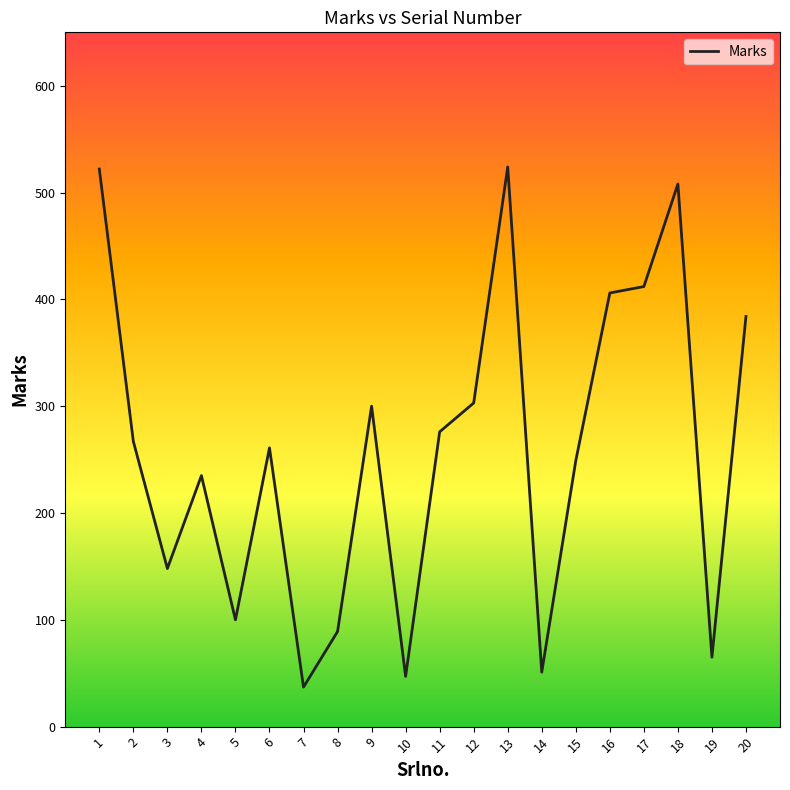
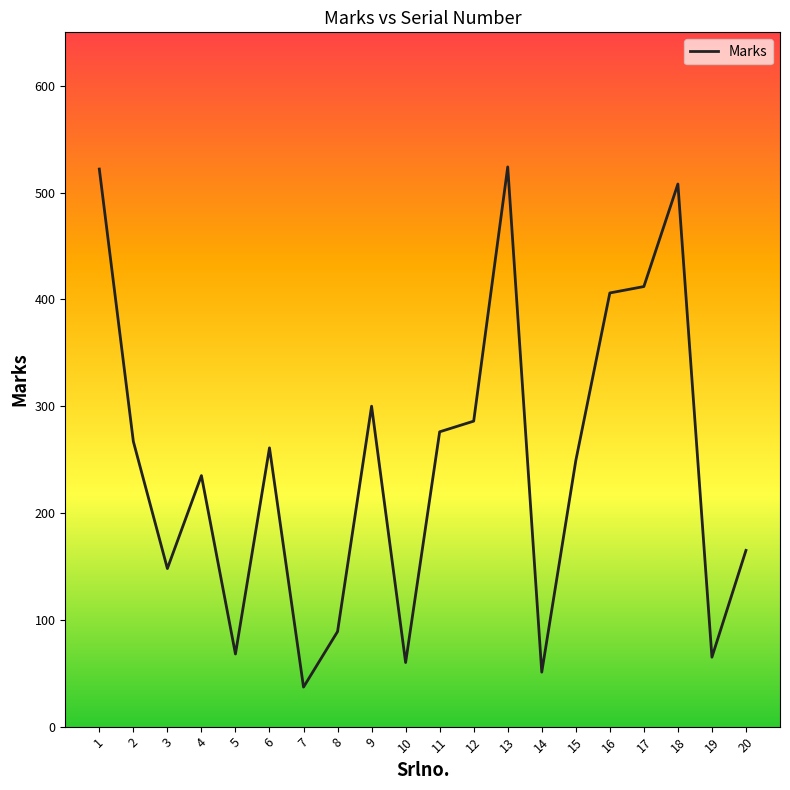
5: 100 -> 68
10: 47 -> 60
12: 303 -> 286
20: 384 -> 165
